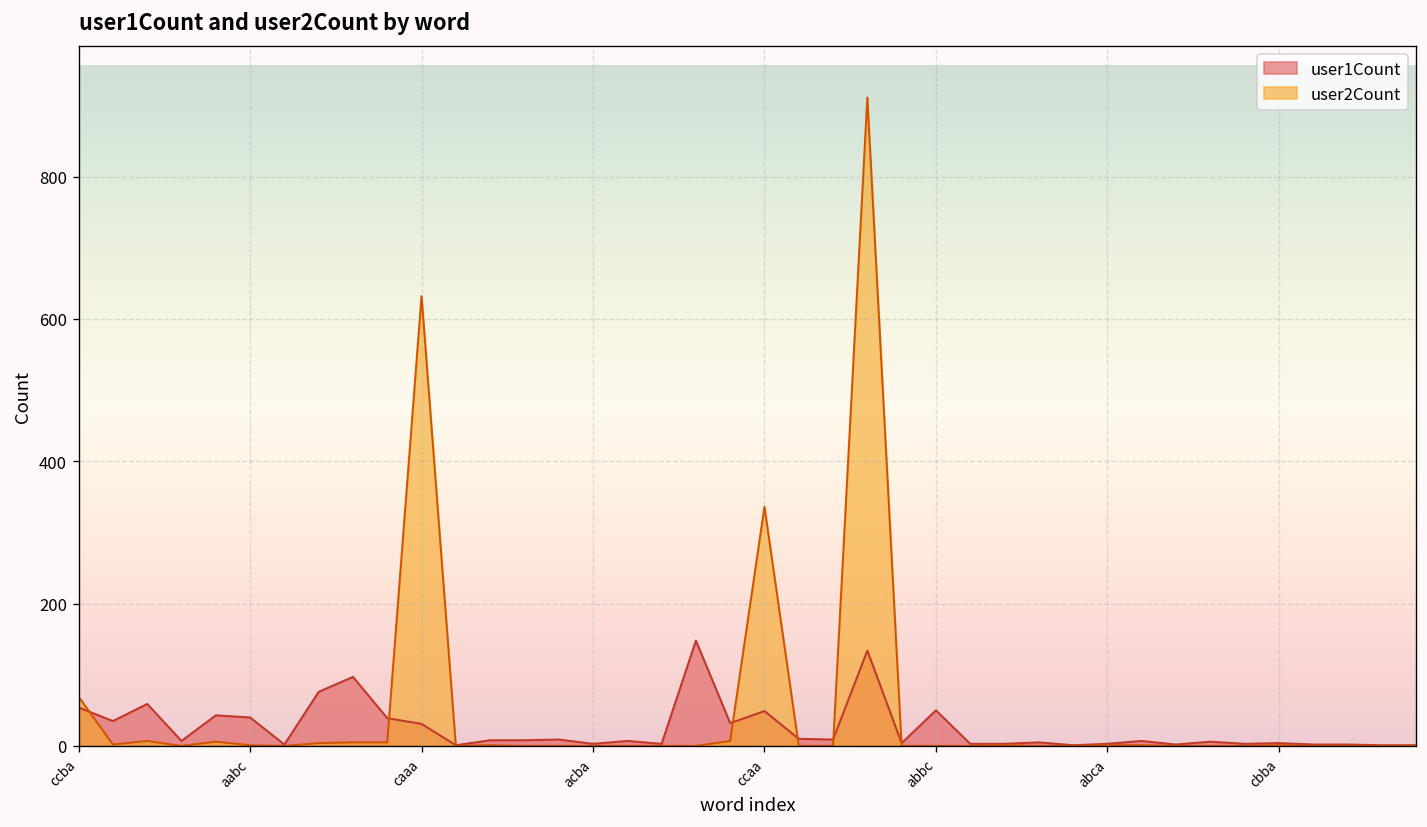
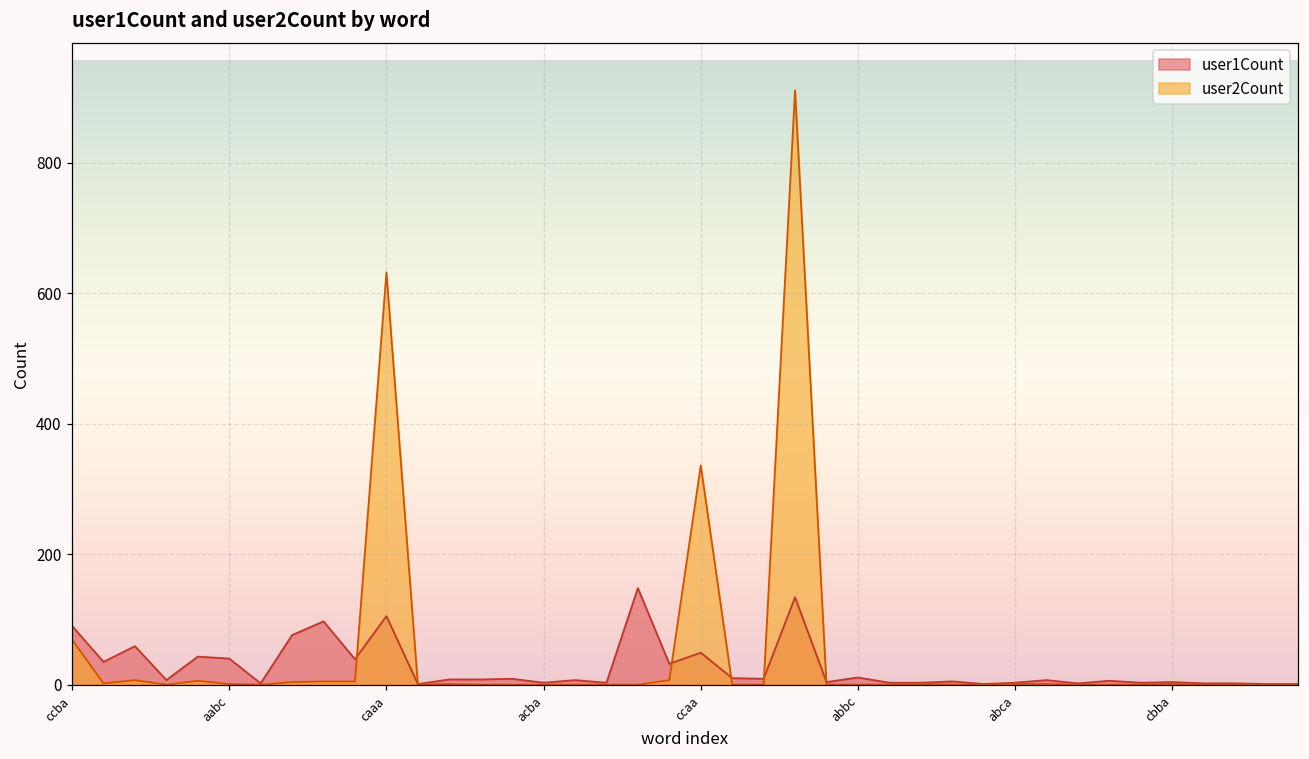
user1Count, ccba: 50 -> 90
user1Count, caaa: 30 -> 110
user1Count, abbc: 50 -> 10
